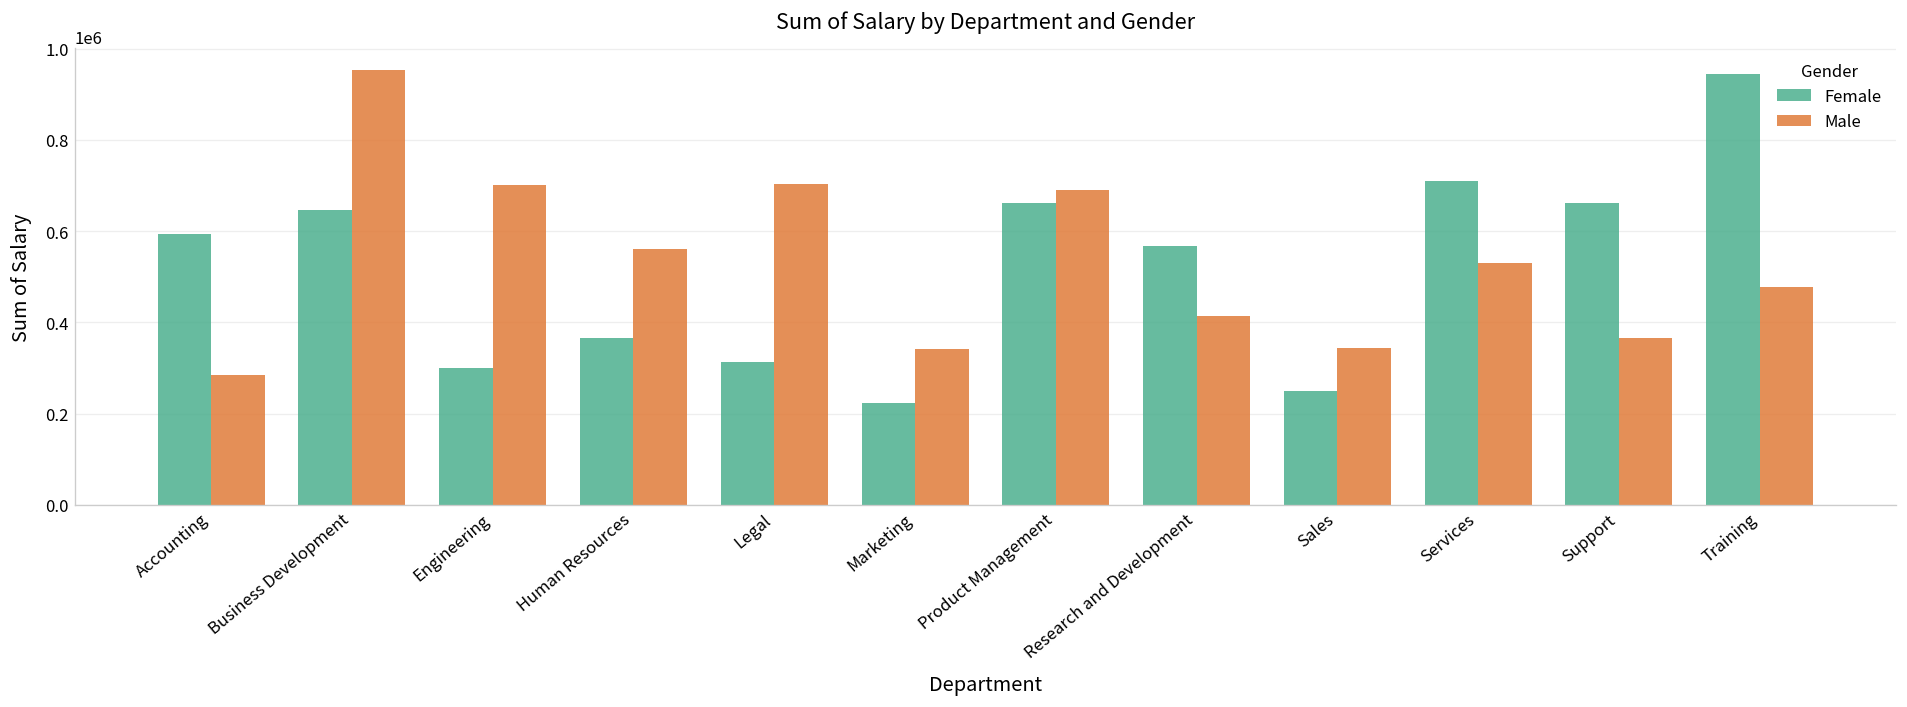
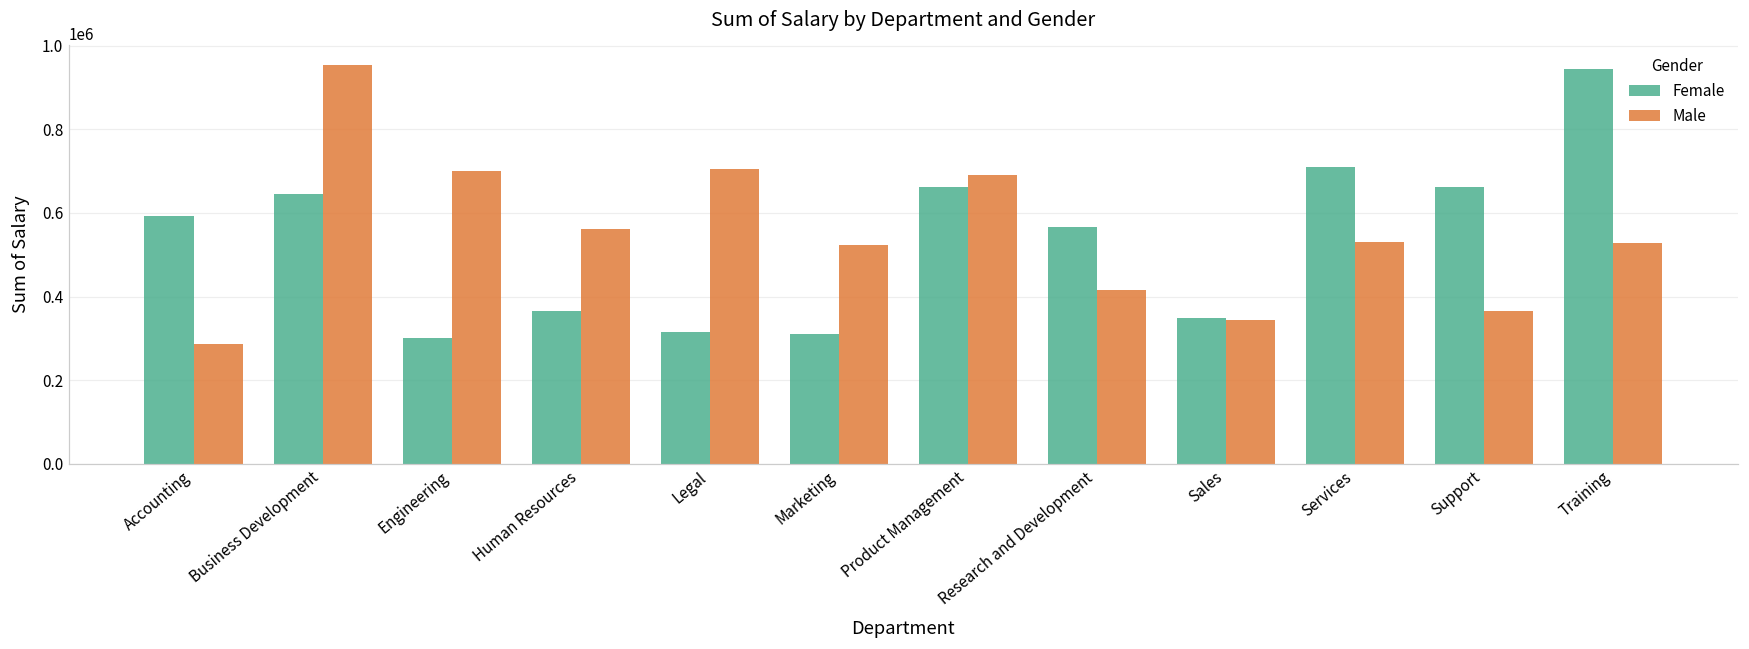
Female, Marketing: 220000 -> 310000
Male, Marketing: 340000 -> 520000
Female, Sales: 250000 -> 350000
Male, Training: 480000 -> 530000
